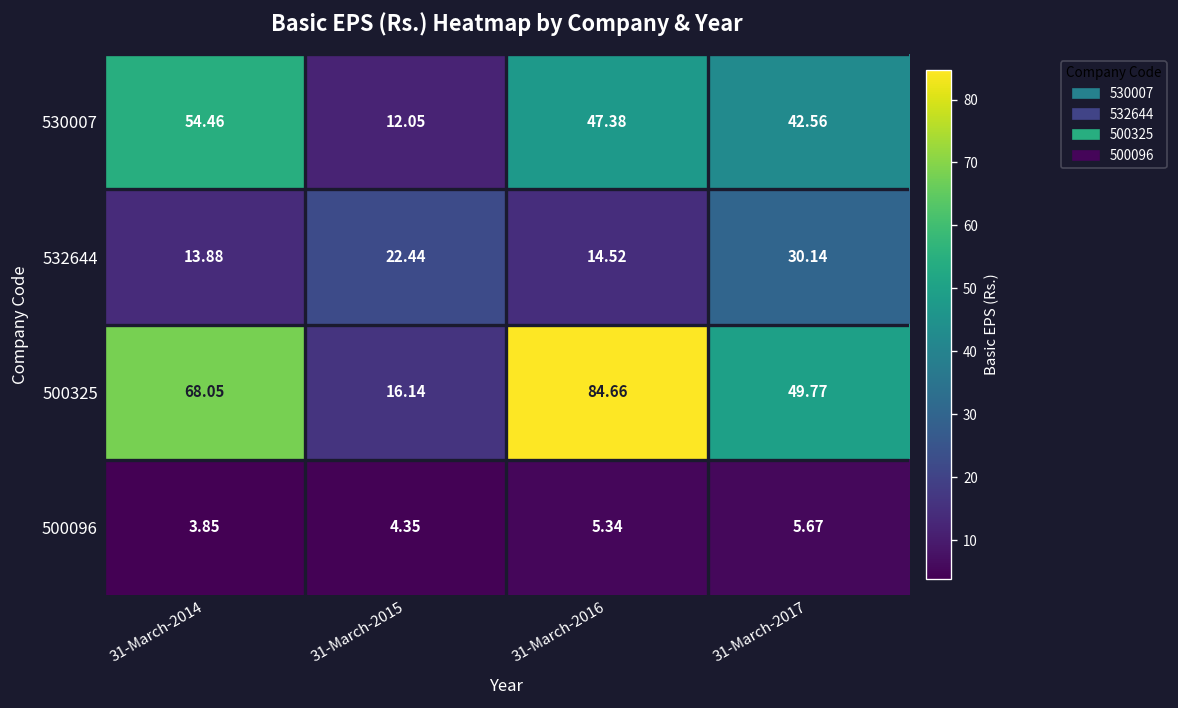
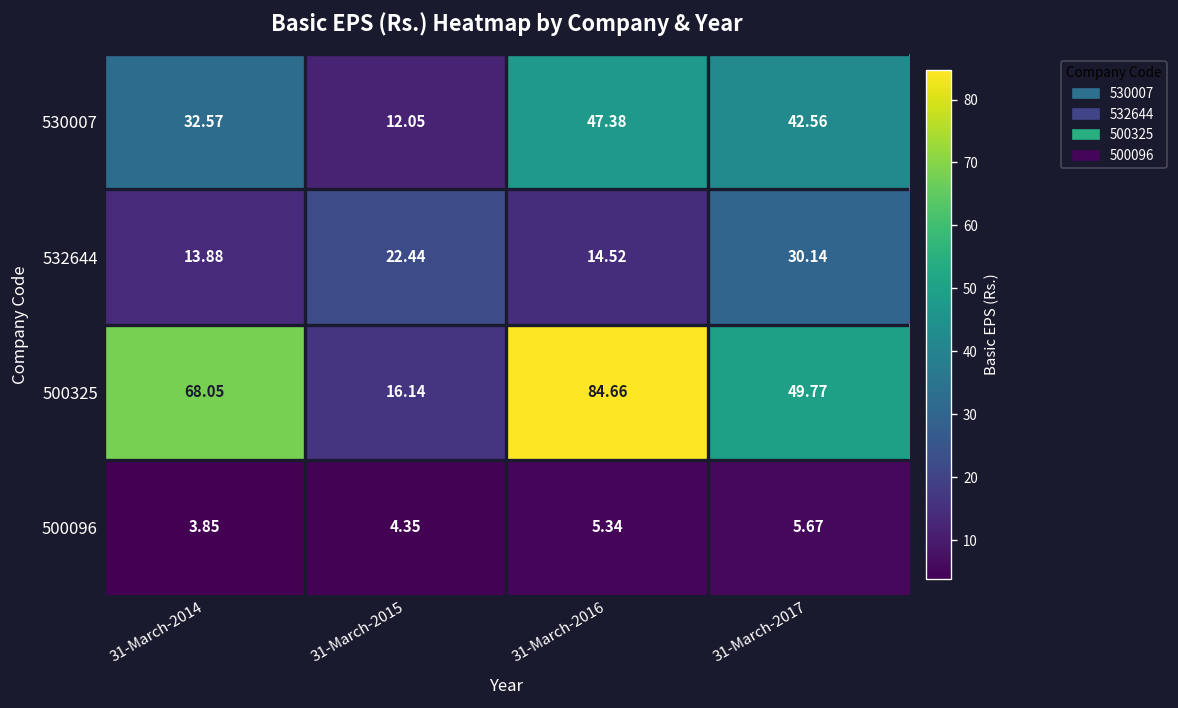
530007, 31-March-2014: 54.46 -> 32.57
